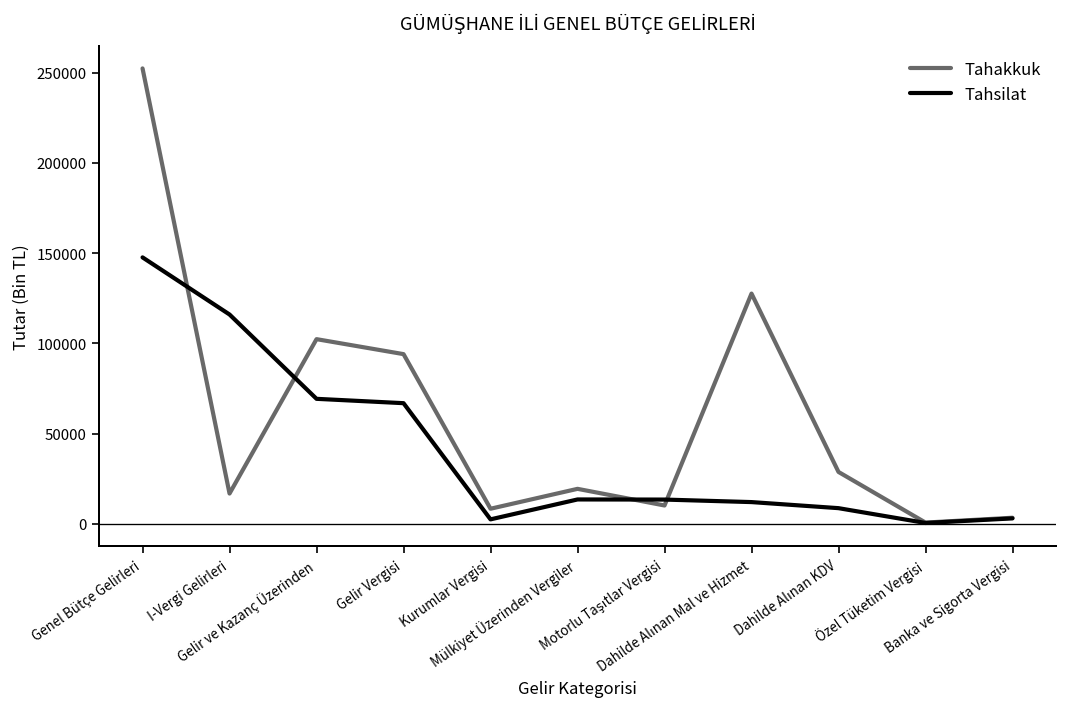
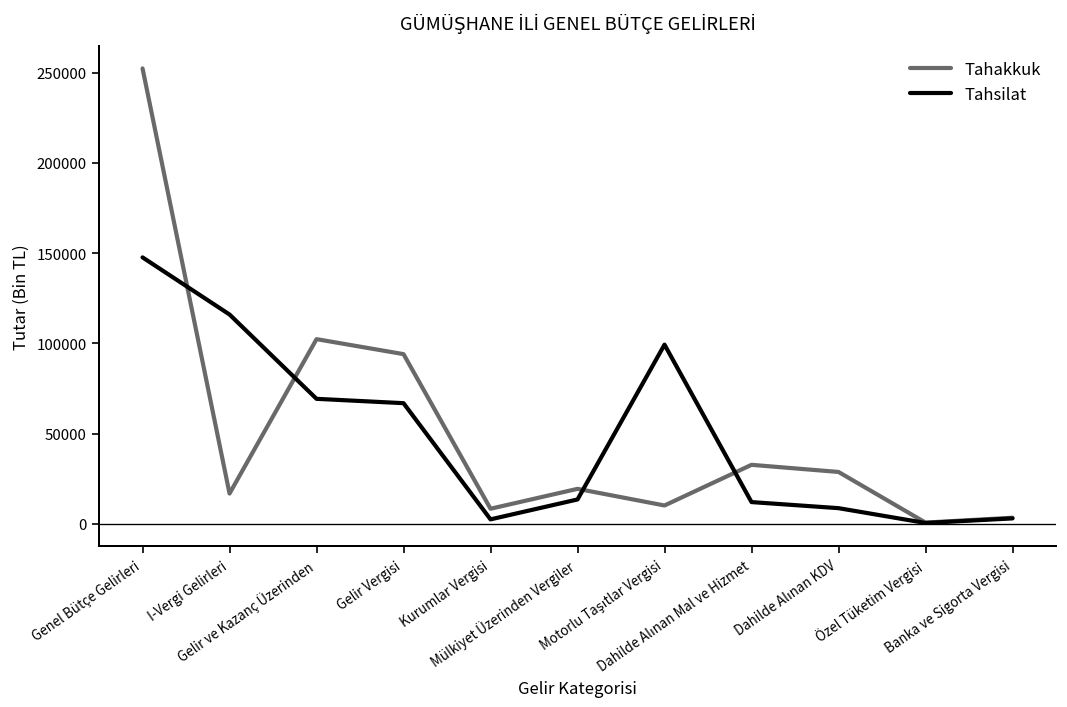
Tahsilat, Motorlu Taşıtlar Vergisi: 13000 -> 99000
Tahakkuk, Dahilde Alınan Mal ve Hizmet: 128000 -> 33000
